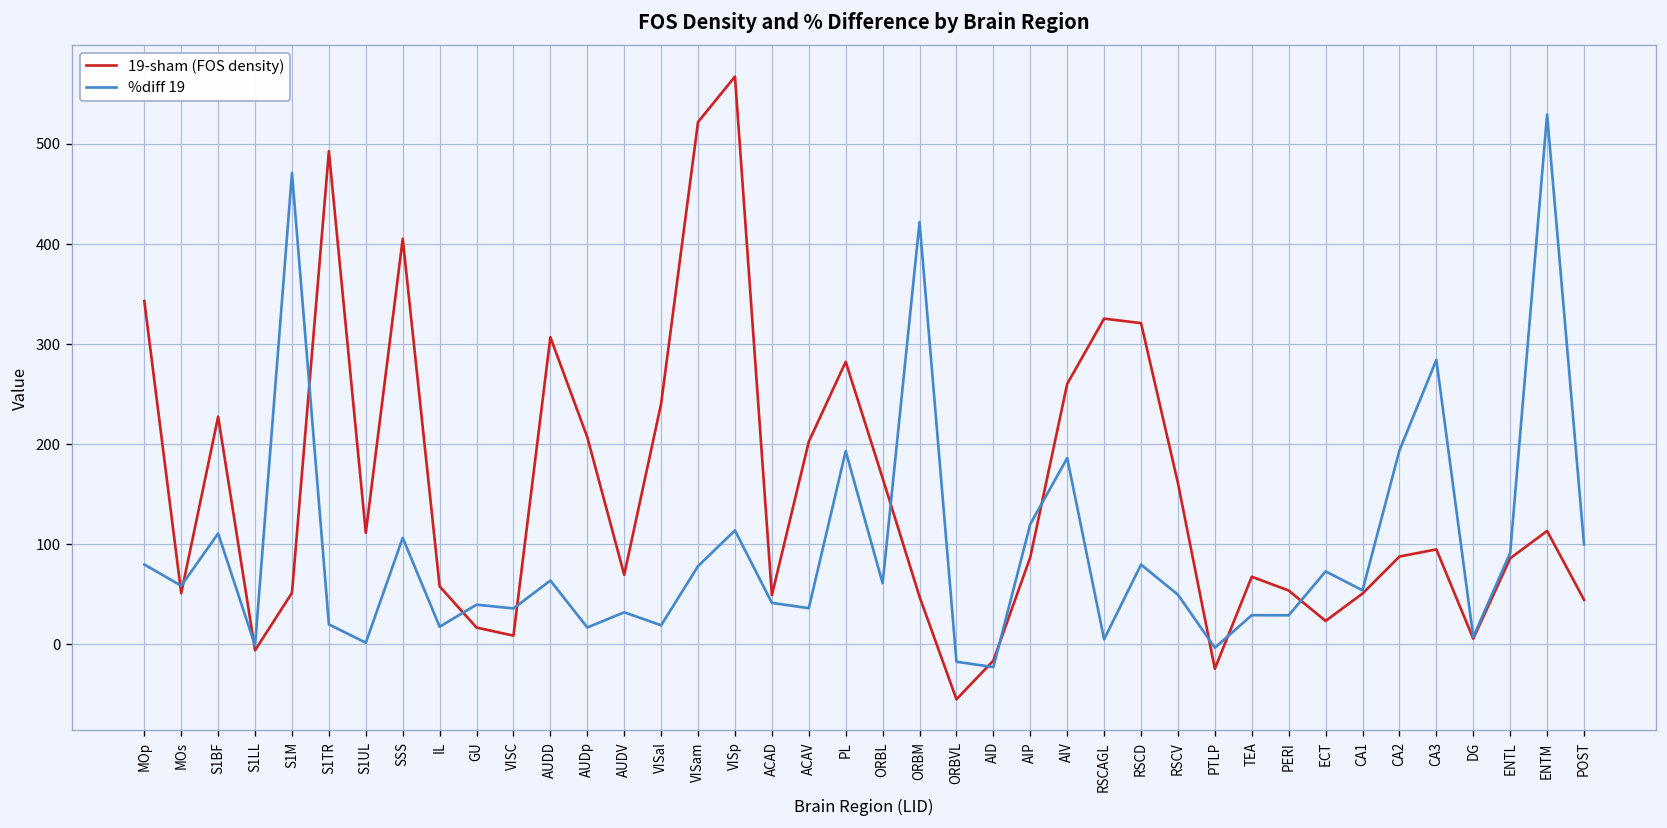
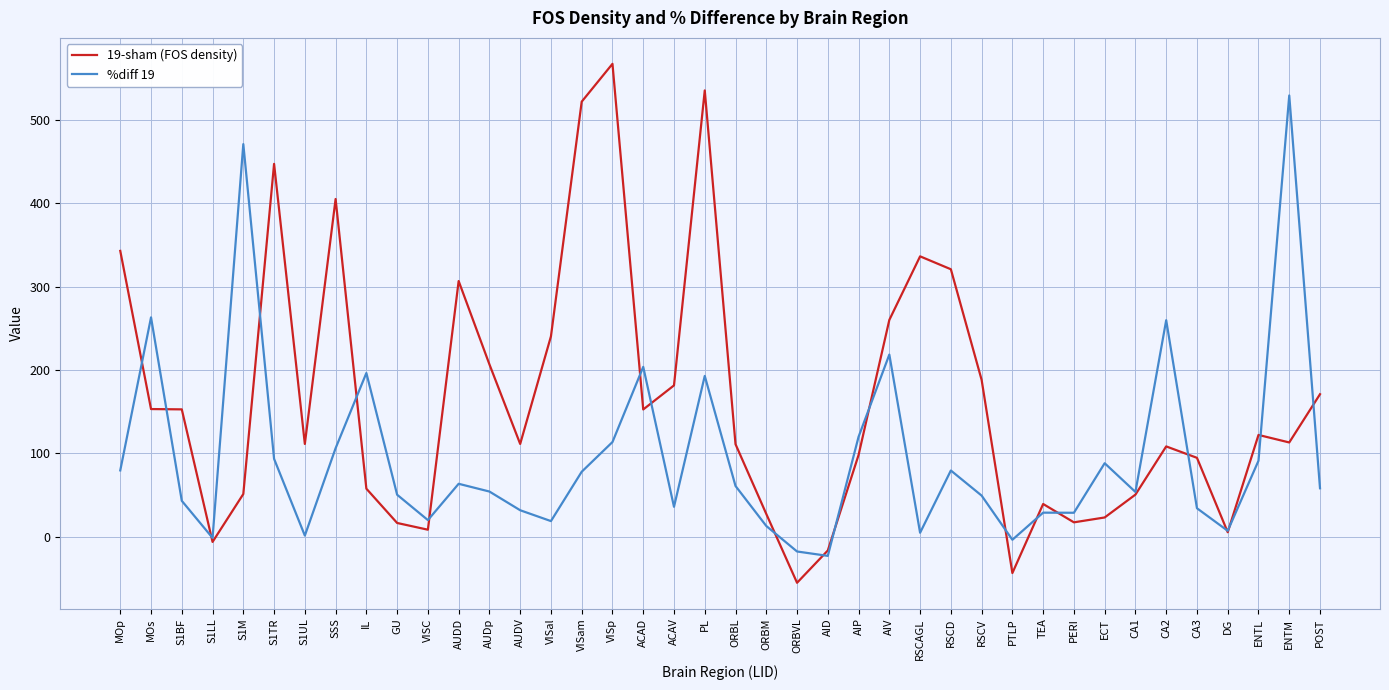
19-sham (FOS density), MOs: 50 -> 150
%diff 19, MOs: 60 -> 260
19-sham (FOS density), S1BF: 230 -> 150
%diff 19, S1BF: 110 -> 40
19-sham (FOS density), S1TR: 490 -> 450
%diff 19, S1TR: 20 -> 90
%diff 19, IL: 20 -> 200
%diff 19, GU: 40 -> 50
%diff 19, VISC: 40 -> 20
%diff 19, AUDp: 20 -> 50
19-sham (FOS density), AUDV: 70 -> 110
19-sham (FOS density), ACAD: 50 -> 150
%diff 19, ACAD: 40 -> 200
19-sham (FOS density), ACAV: 200 -> 180
19-sham (FOS density), PL: 280 -> 540
19-sham (FOS density), ORBL: 170 -> 110
19-sham (FOS density), ORBM: 50 -> 30
%diff 19, ORBM: 420 -> 10
19-sham (FOS density), AIP: 90 -> 100
%diff 19, AIV: 190 -> 220
19-sham (FOS density), RSCAGL: 330 -> 340
19-sham (FOS density), RSCV: 160 -> 190
19-sham (FOS density), PTLP: -20 -> -40
19-sham (FOS density), TEA: 70 -> 40
19-sham (FOS density), PERI: 50 -> 20
%diff 19, ECT: 70 -> 90
19-sham (FOS density), CA2: 90 -> 110
%diff 19, CA2: 190 -> 260
%diff 19, CA3: 280 -> 30
19-sham (FOS density), ENTL: 90 -> 120
19-sham (FOS density), POST: 40 -> 170
%diff 19, POST: 100 -> 60
